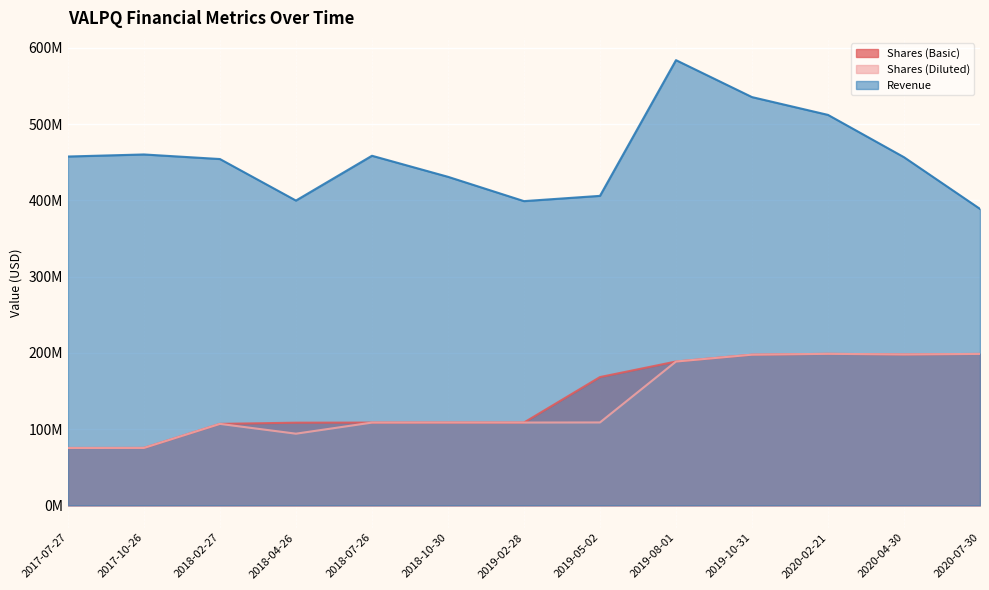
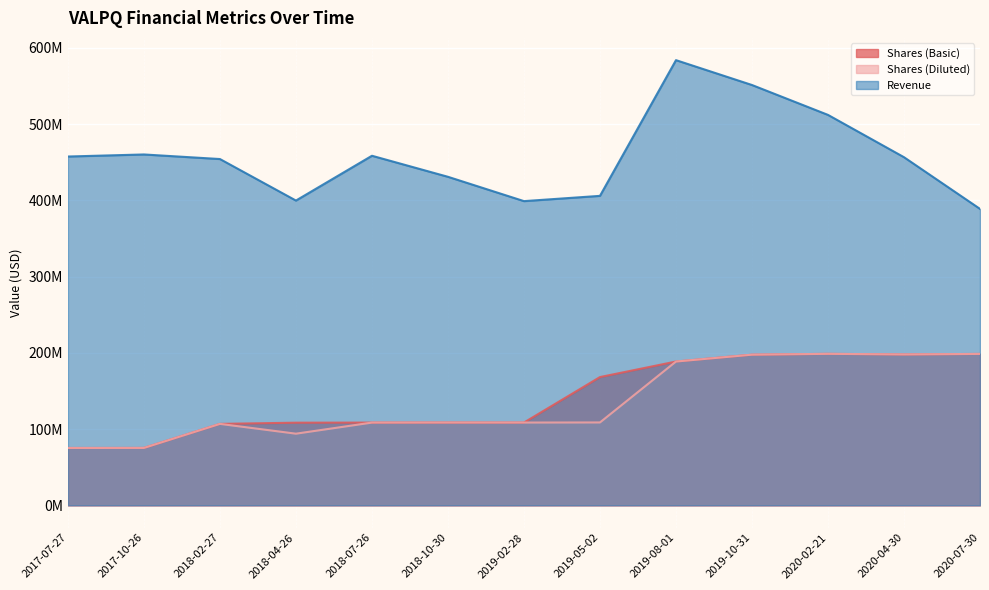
Revenue, 2019-10-31: 540000000 -> 550000000
